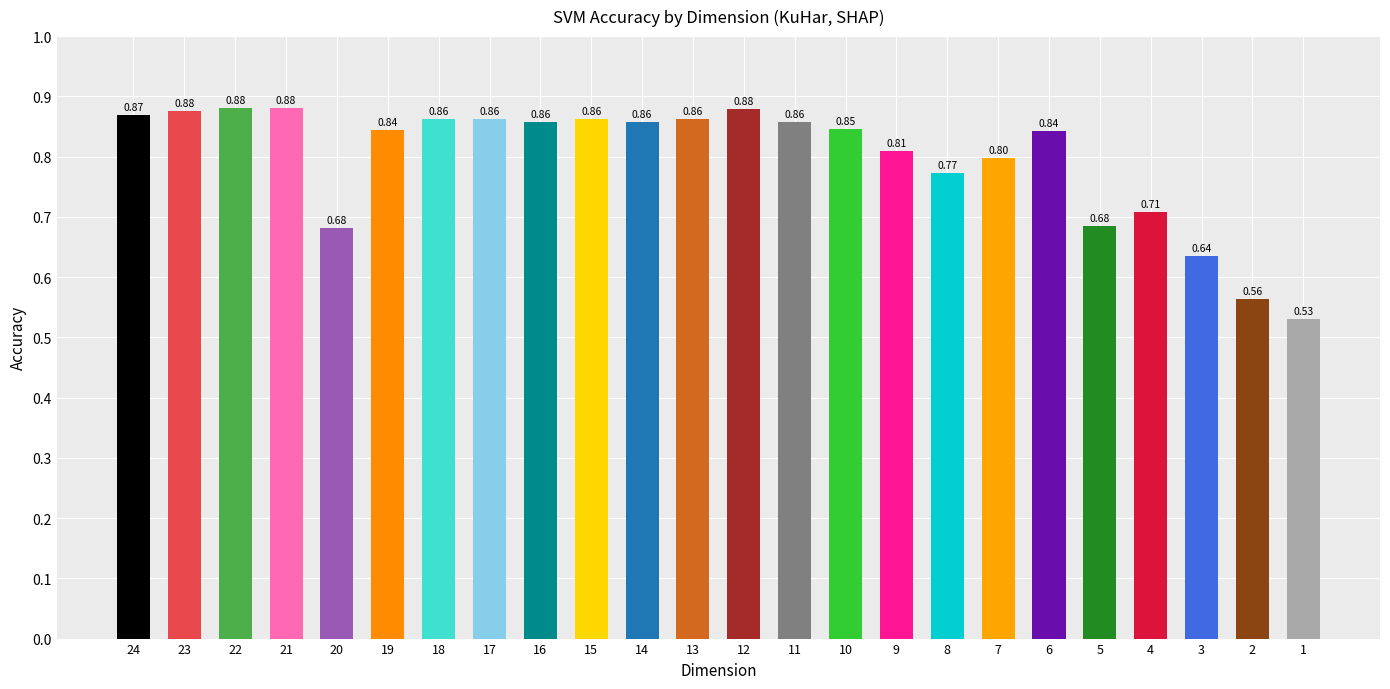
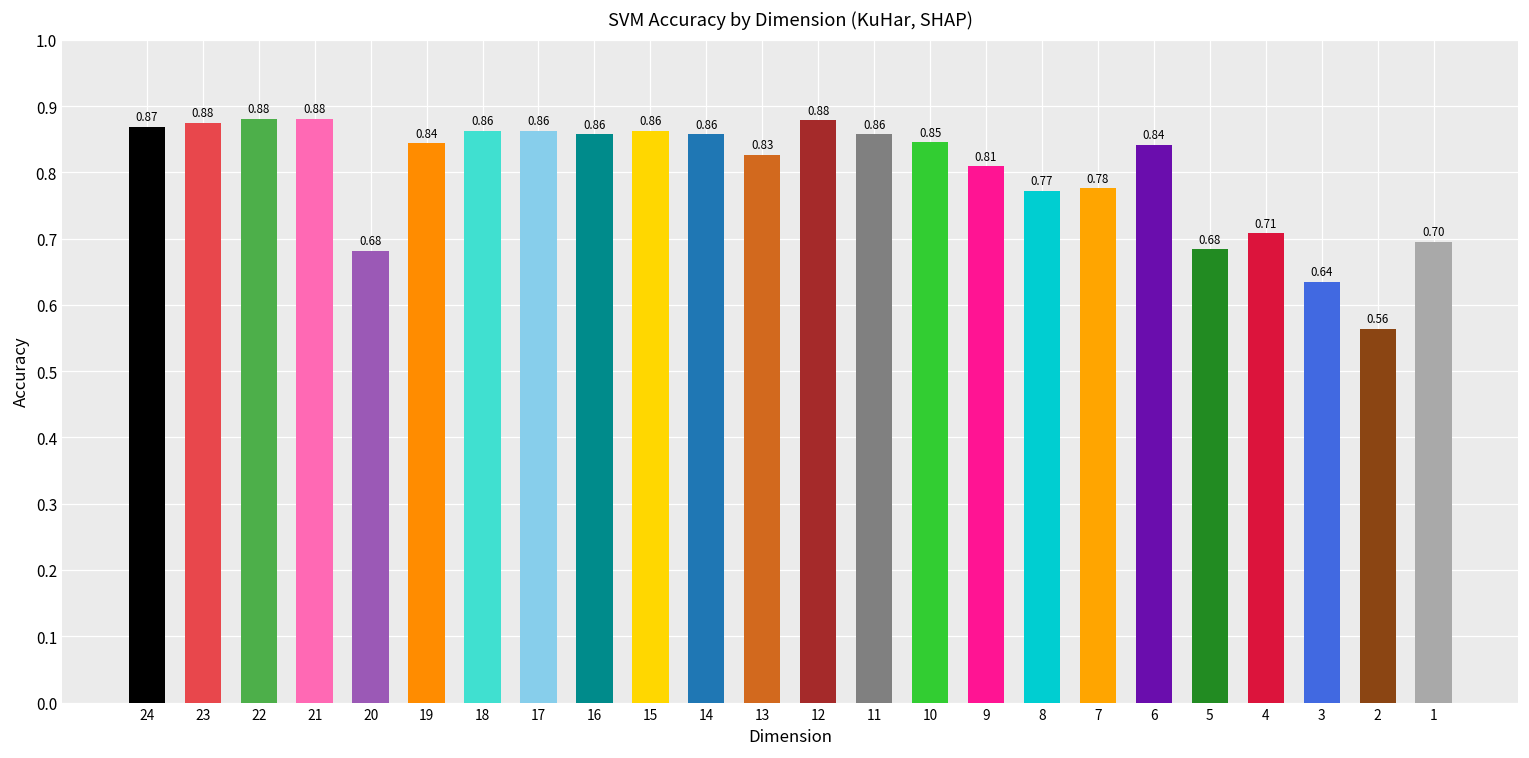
13: 0.86 -> 0.83
7: 0.80 -> 0.78
1: 0.53 -> 0.70
